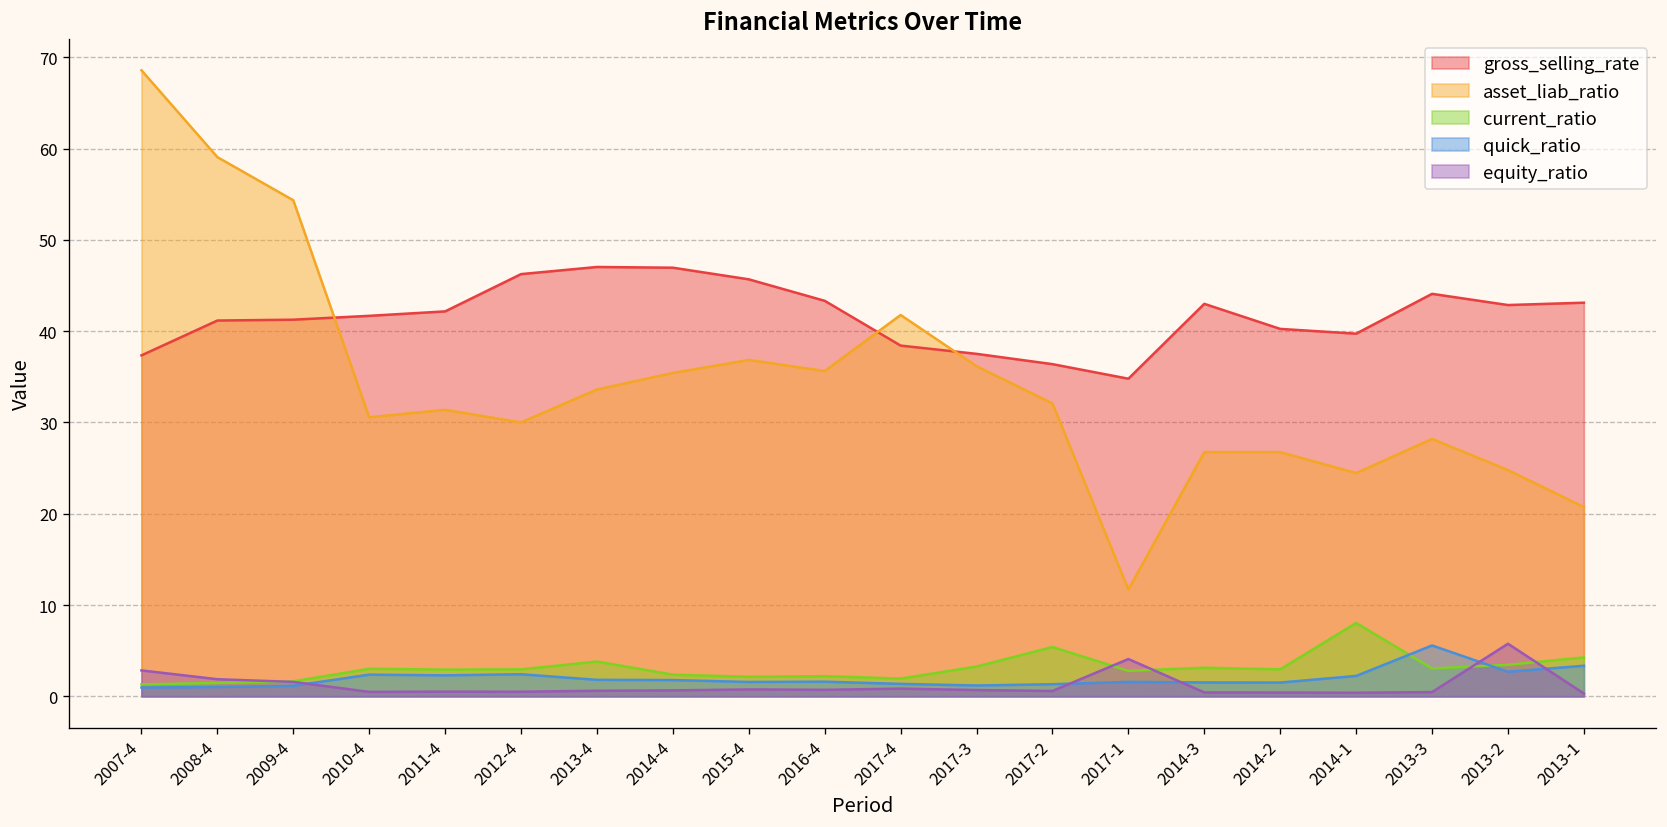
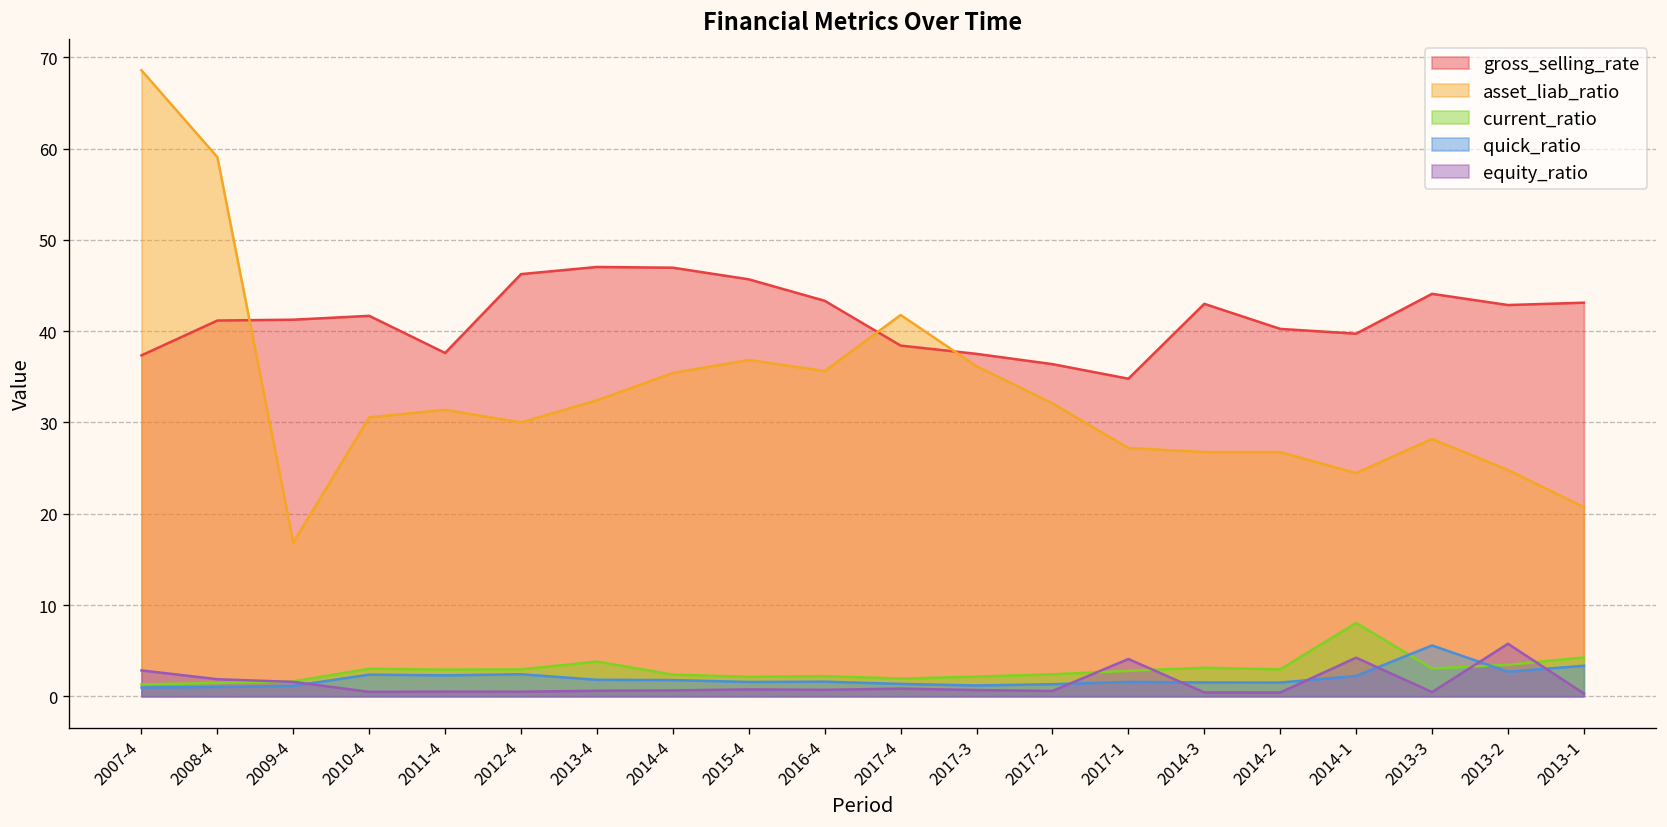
asset_liab_ratio, 2009-4: 54 -> 17
gross_selling_rate, 2011-4: 42 -> 38
asset_liab_ratio, 2013-4: 34 -> 32
current_ratio, 2017-3: 3 -> 2
current_ratio, 2017-2: 5 -> 2
asset_liab_ratio, 2017-1: 12 -> 27
equity_ratio, 2014-1: 0 -> 4
